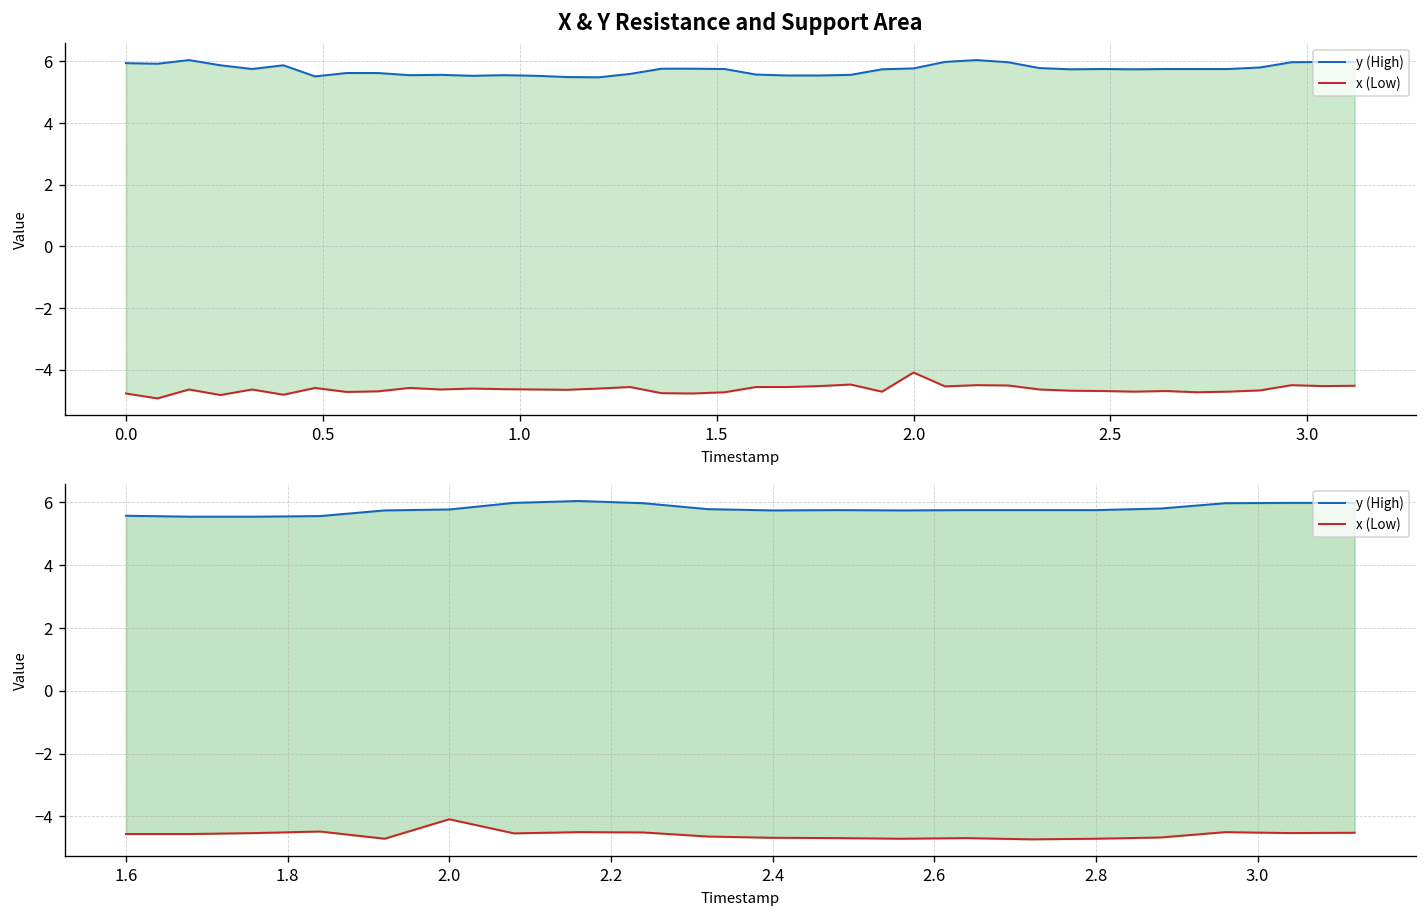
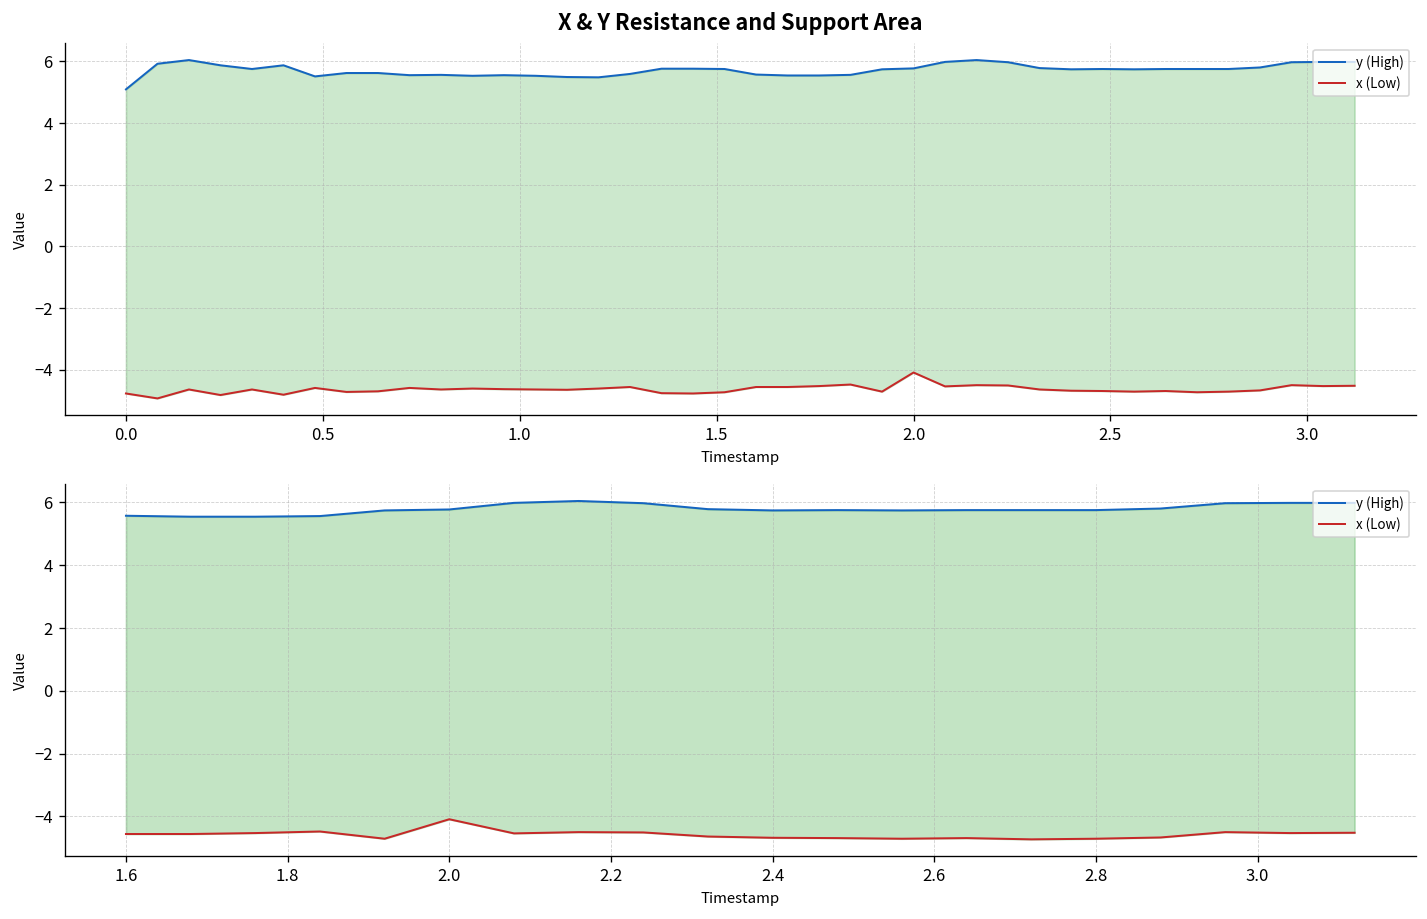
X & Y Resistance and Support Area, y (High), 0.0: 5.9 -> 5.1
